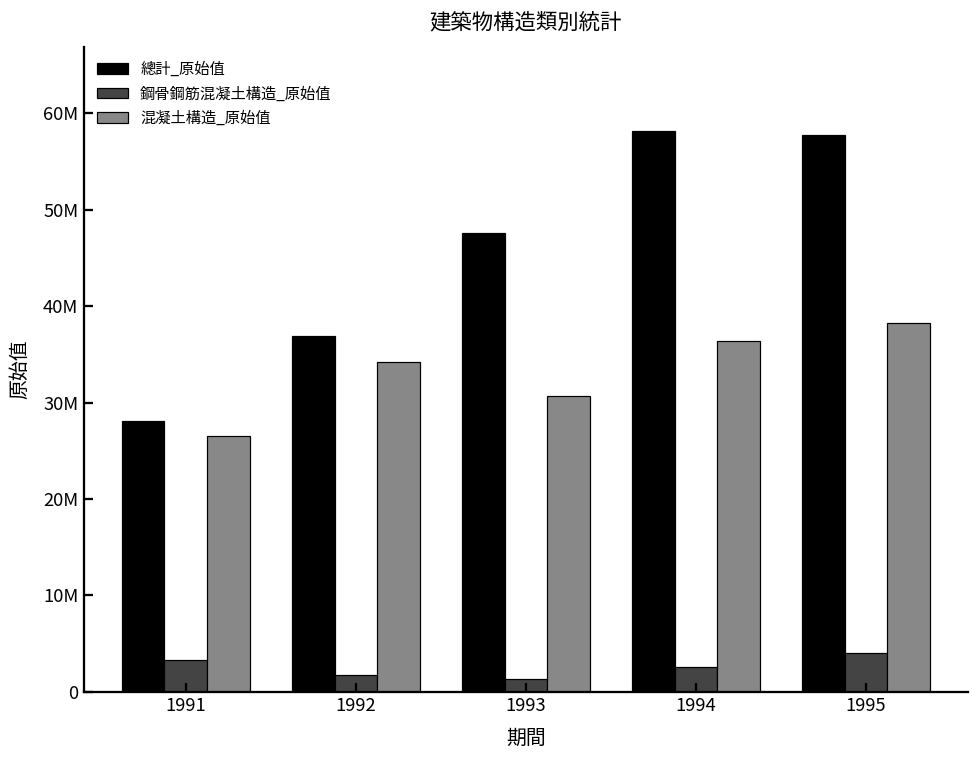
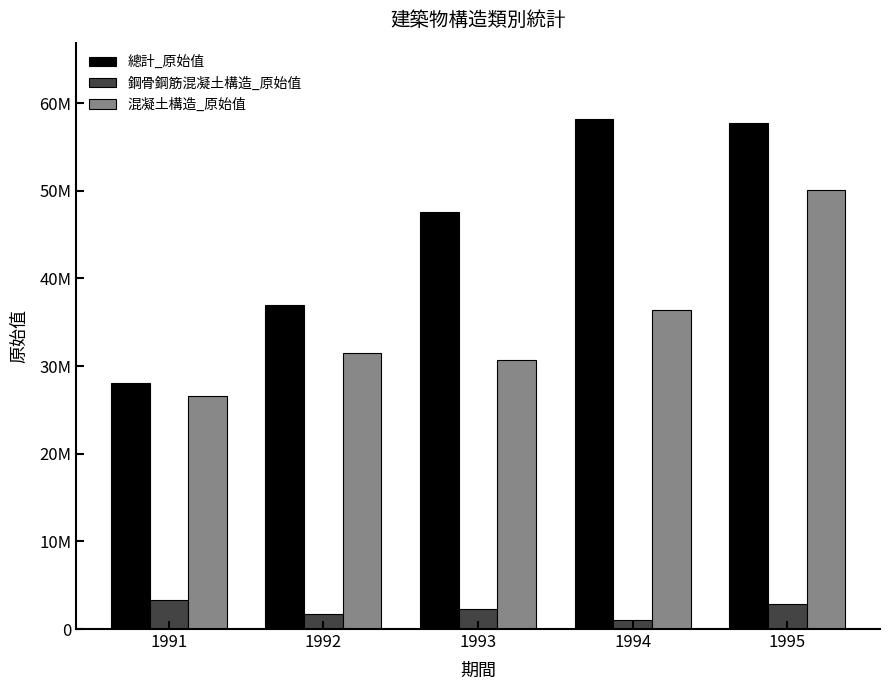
混凝土構造_原始值, 1992: 34000000 -> 31000000
鋼骨鋼筋混凝土構造_原始值, 1993: 1000000 -> 2000000
鋼骨鋼筋混凝土構造_原始值, 1994: 3000000 -> 1000000
鋼骨鋼筋混凝土構造_原始值, 1995: 4000000 -> 3000000
混凝土構造_原始值, 1995: 38000000 -> 50000000
